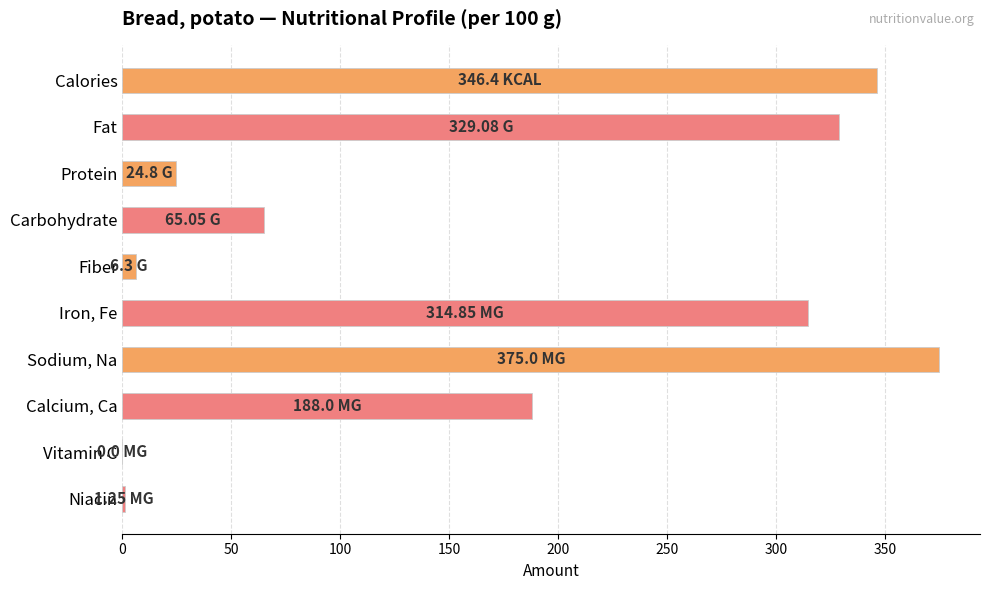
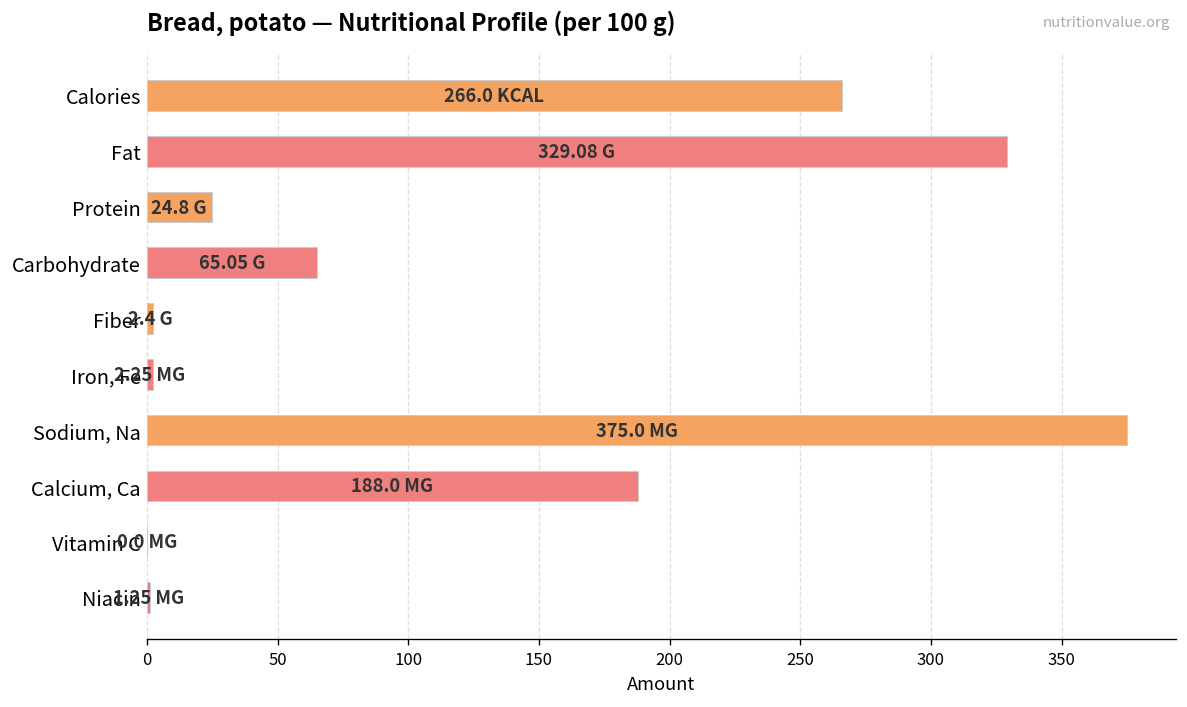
Calories: 346.4 -> 266.0
Fiber: 6.3 -> 2.4
Iron, Fe: 314.85 -> 2.25
